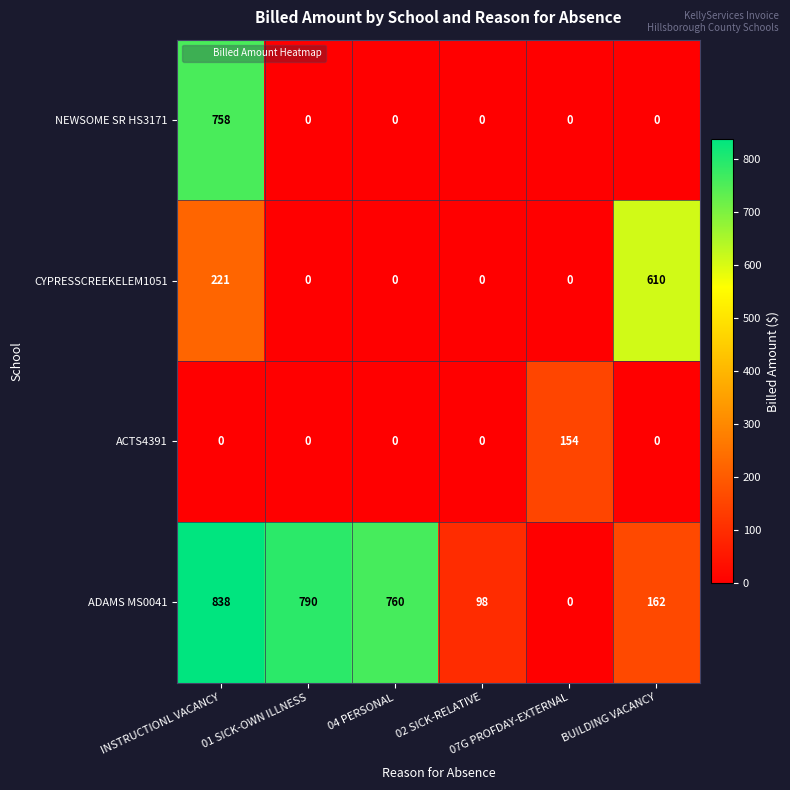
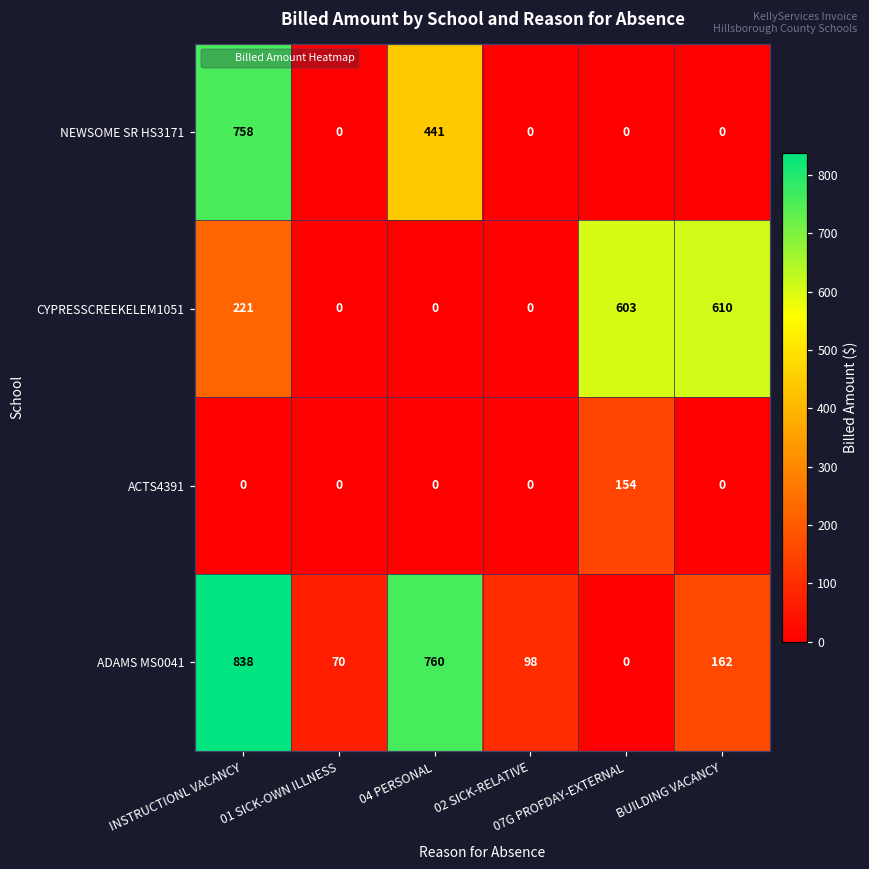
NEWSOME SR HS3171, 04 PERSONAL: 0 -> 441
CYPRESSCREEKELEM1051, 07G PROFDAY-EXTERNAL: 0 -> 603
ADAMS MS0041, 01 SICK-OWN ILLNESS: 790 -> 70
